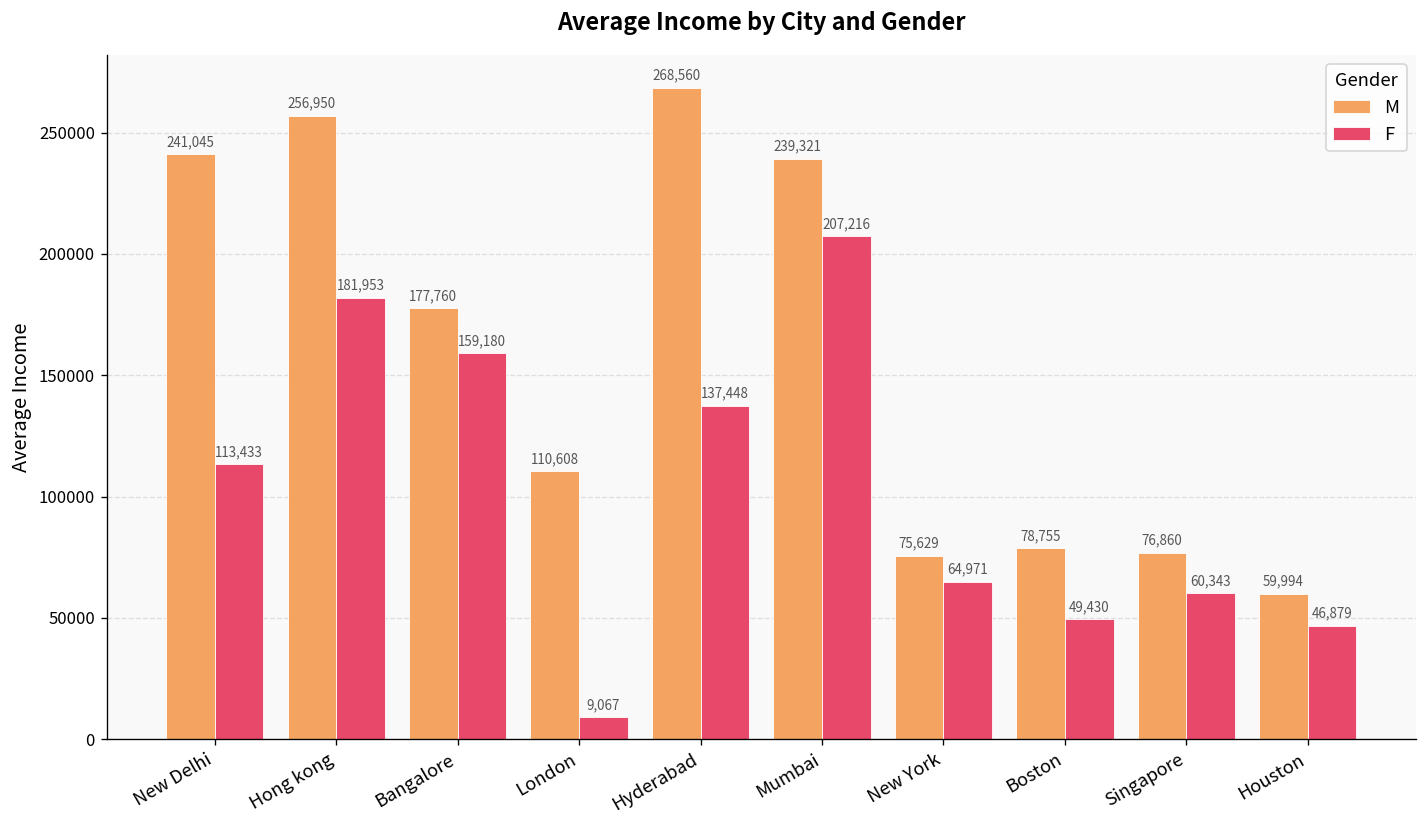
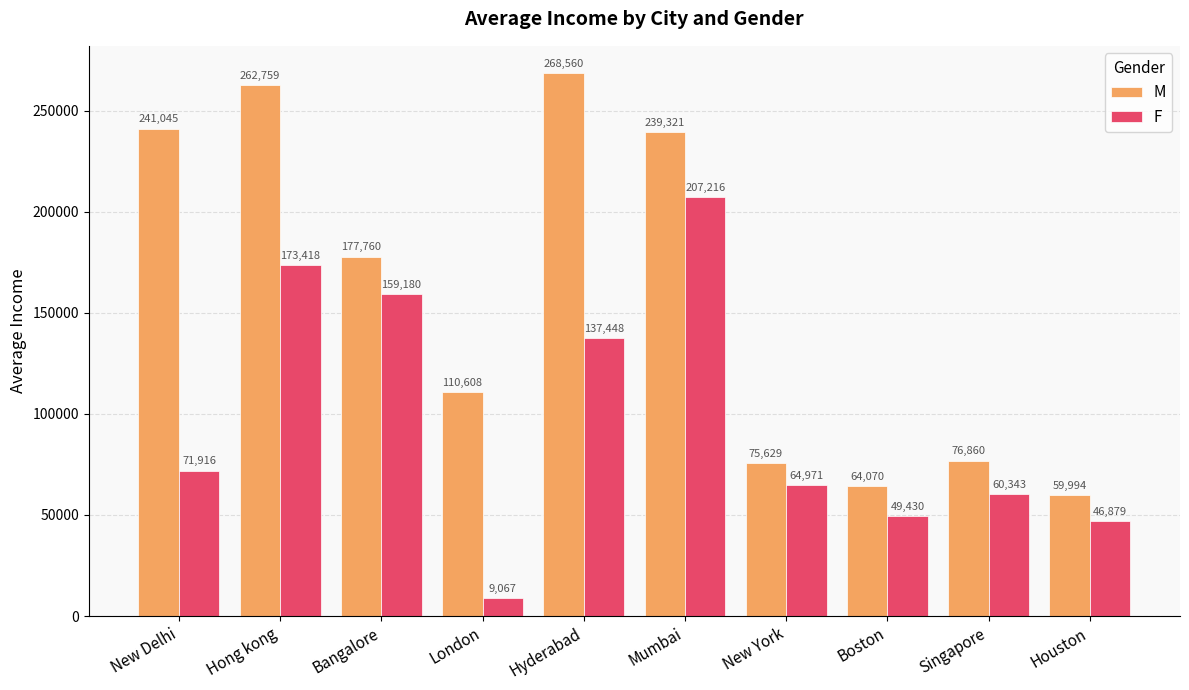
F, New Delhi: 113,433 -> 71,916
M, Hong kong: 256,950 -> 262,759
F, Hong kong: 181,953 -> 173,418
M, Boston: 78,755 -> 64,070
